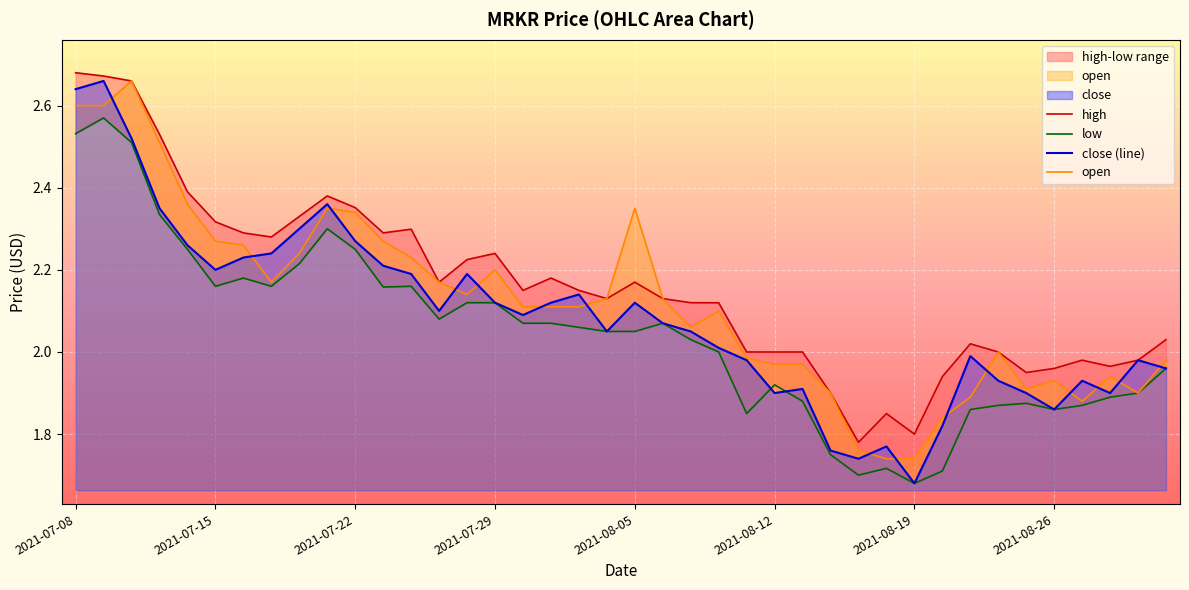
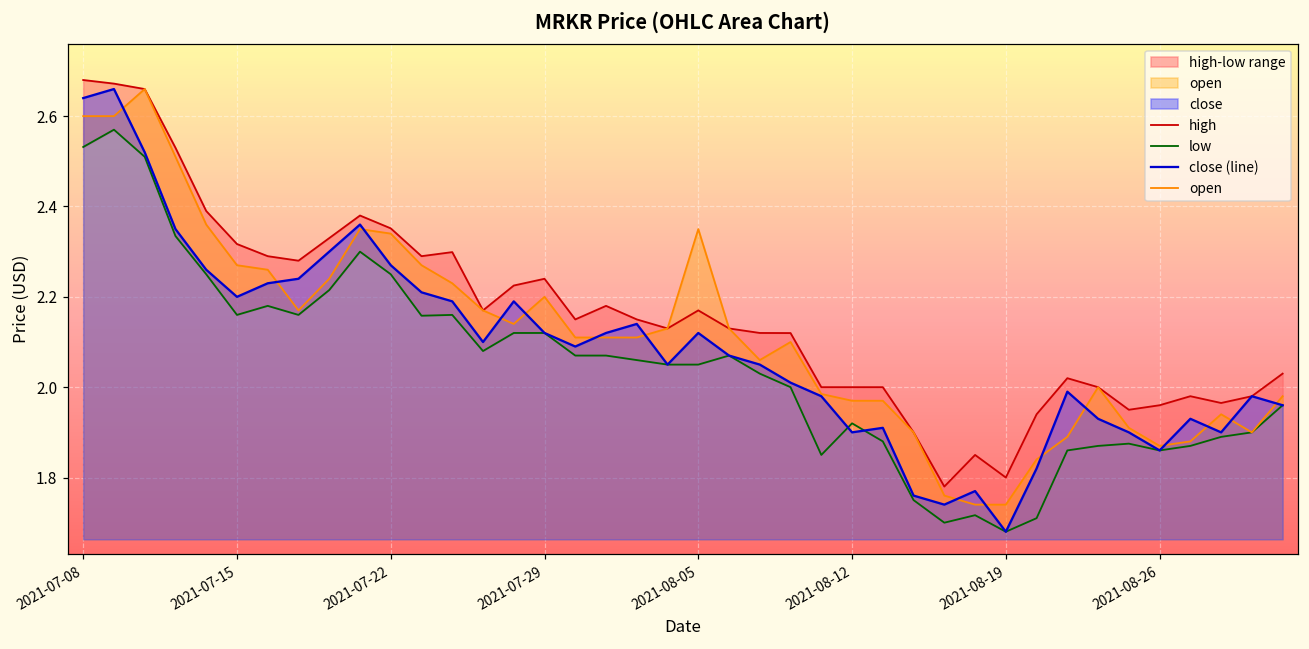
open, 2021-08-26: 1.93 -> 1.87
